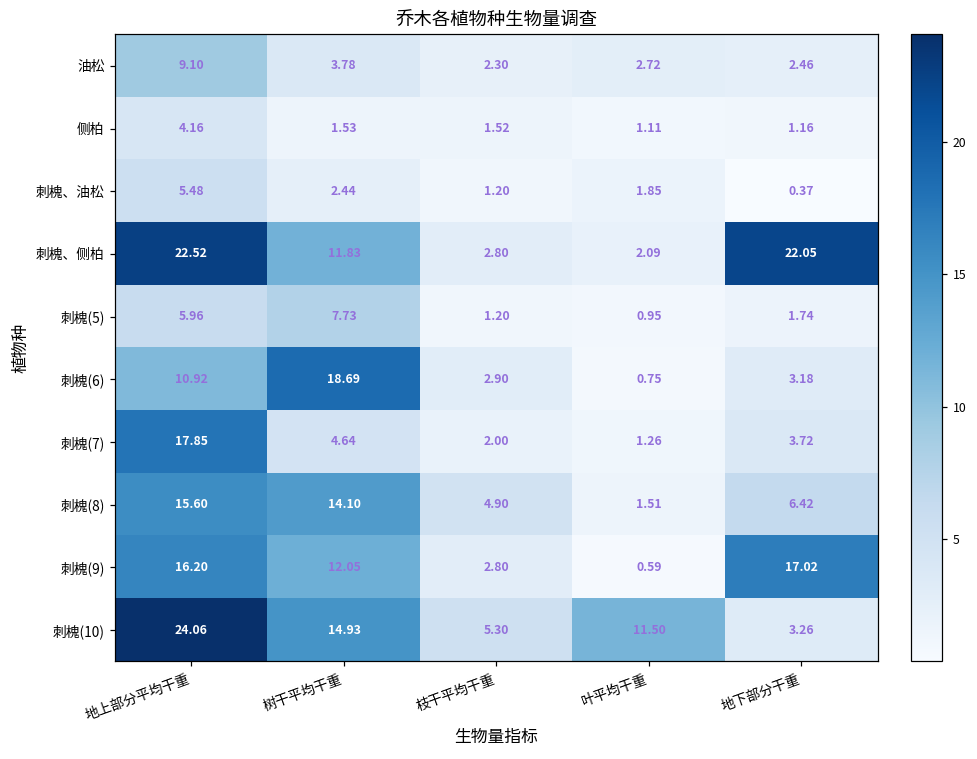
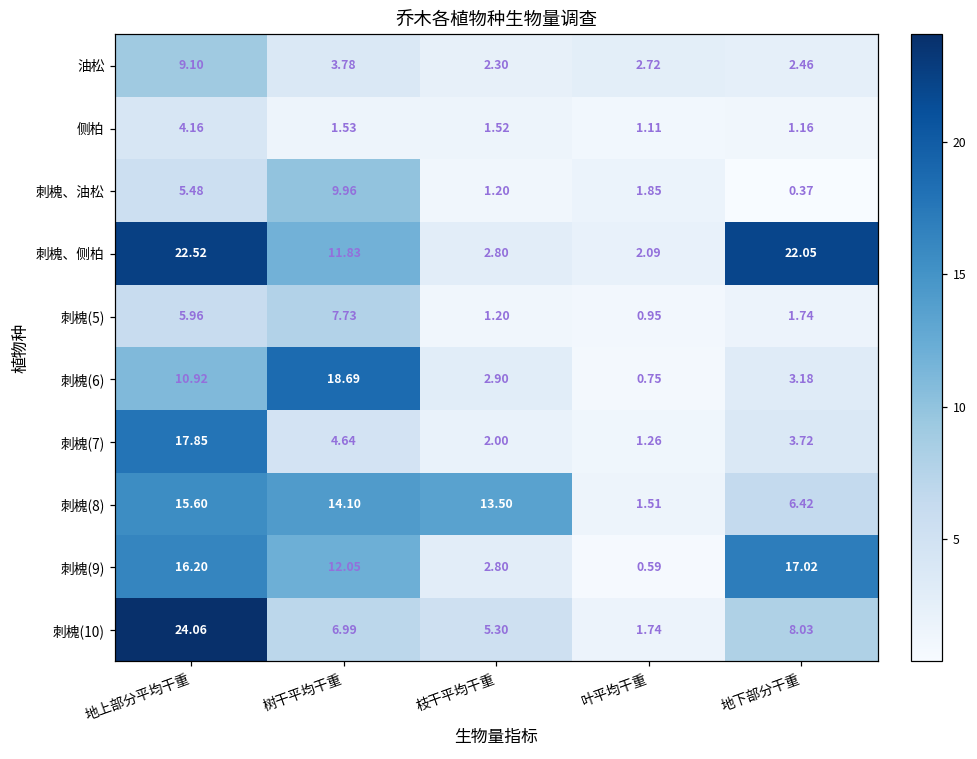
刺槐、油松, 树干平均干重: 2.44 -> 9.96
刺槐(8), 枝干平均干重: 4.90 -> 13.50
刺槐(10), 树干平均干重: 14.93 -> 6.99
刺槐(10), 叶平均干重: 11.50 -> 1.74
刺槐(10), 地下部分干重: 3.26 -> 8.03
